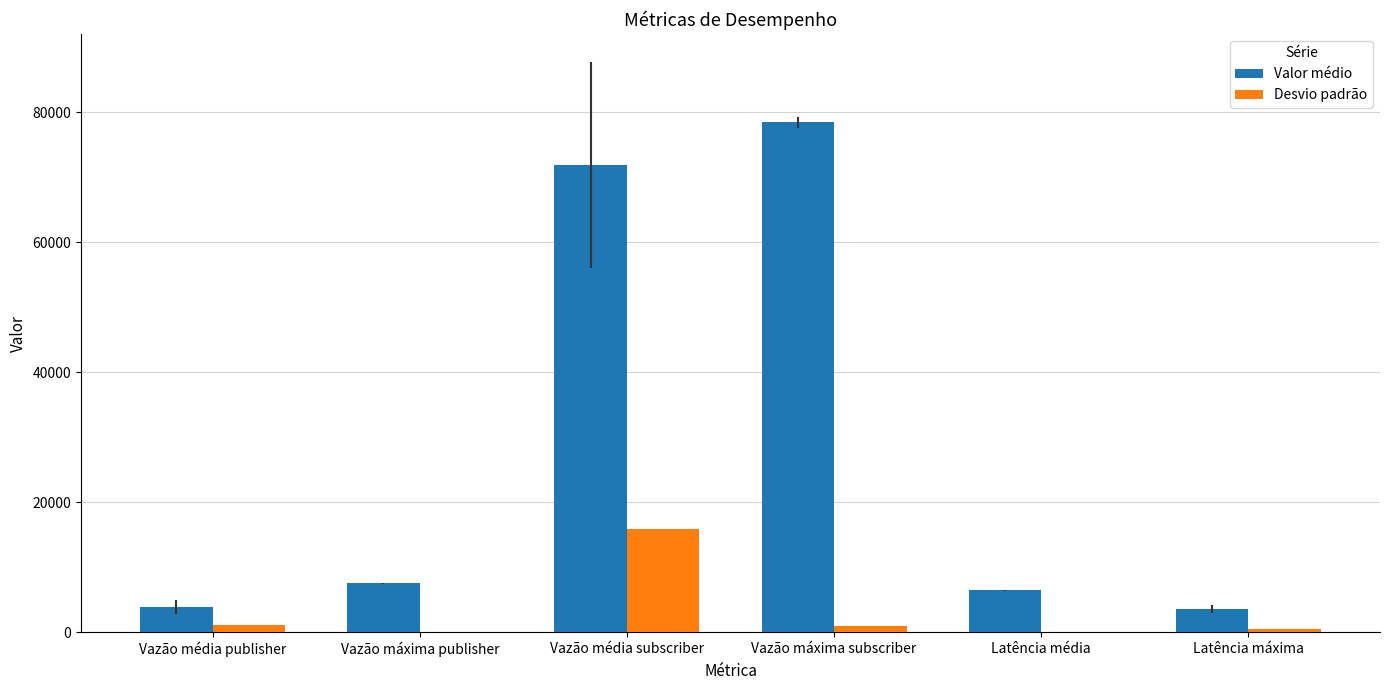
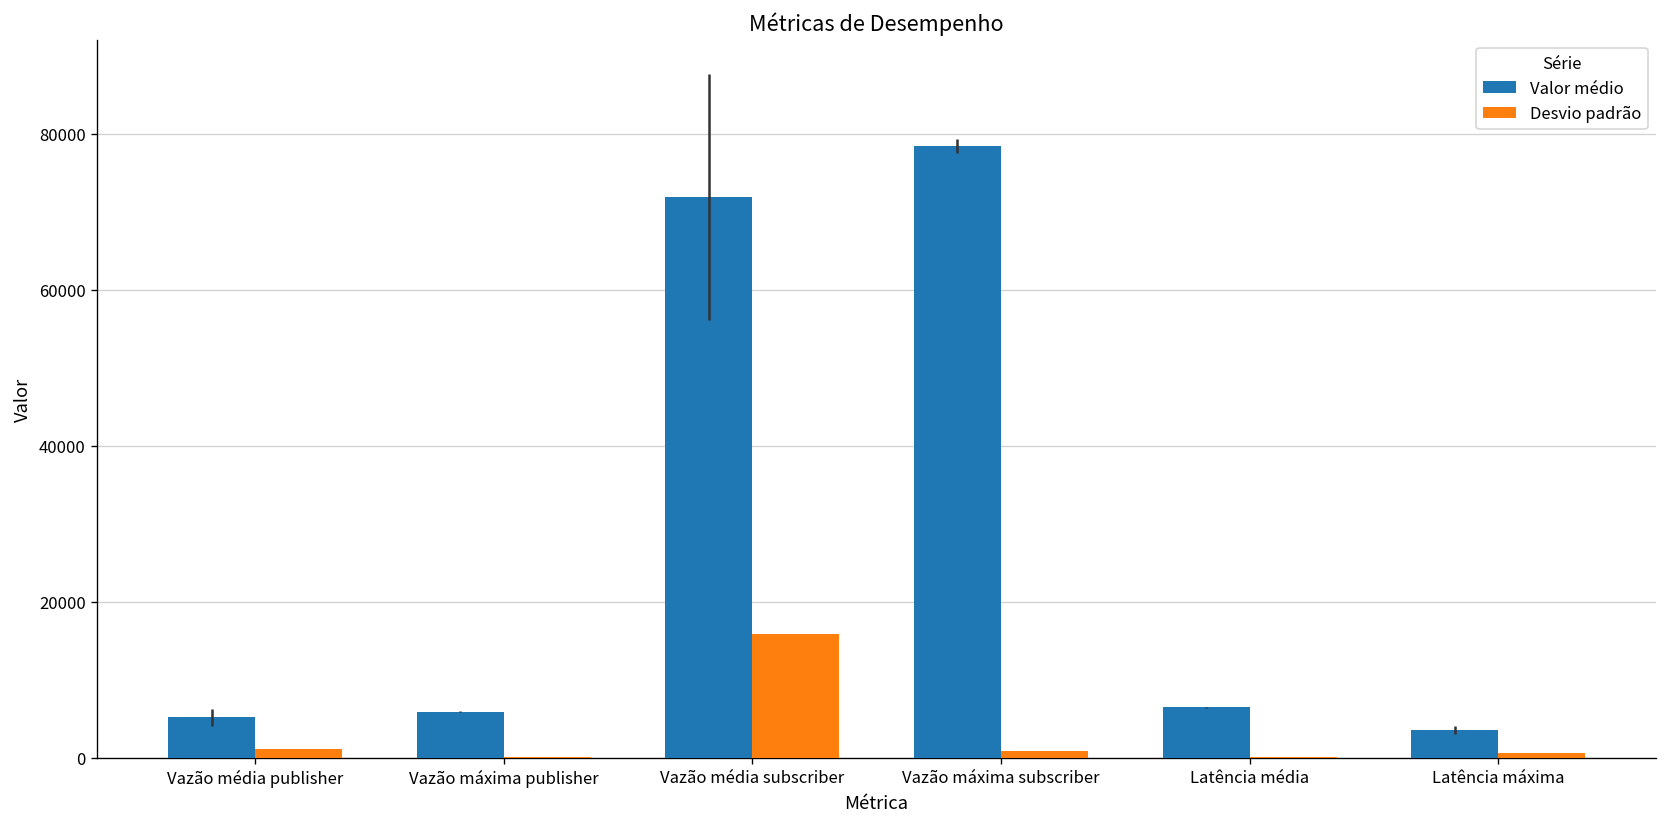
Valor médio, Vazão média publisher: 4000 -> 5000
Valor médio, Vazão máxima publisher: 8000 -> 6000
